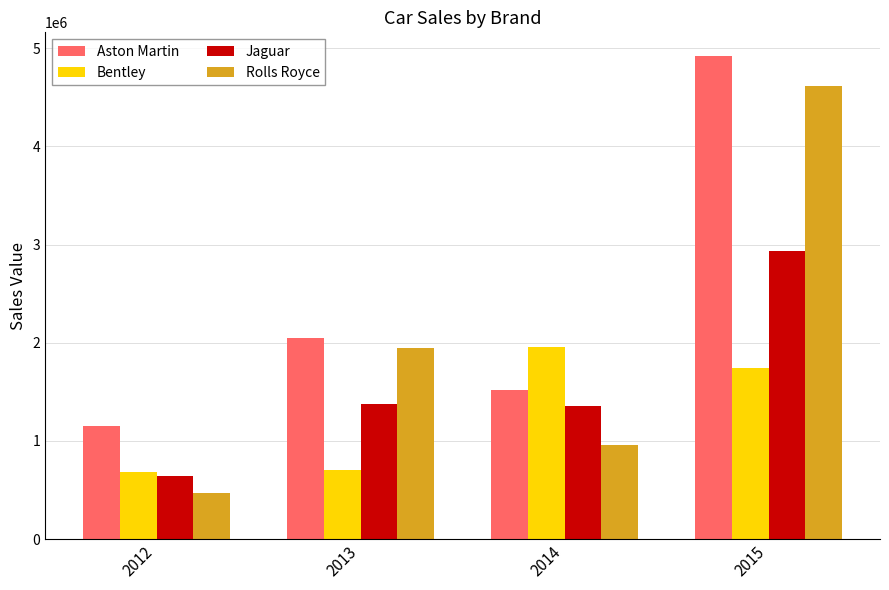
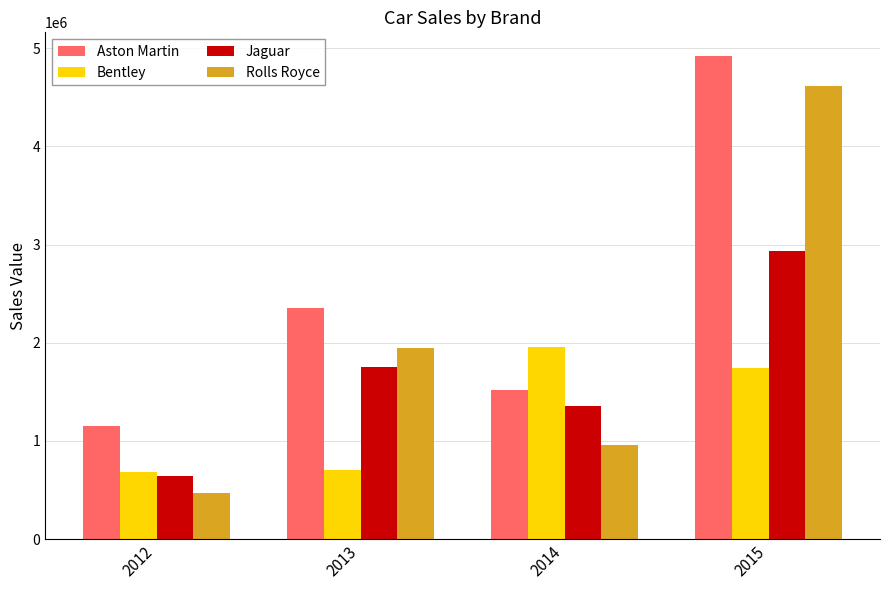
Aston Martin, 2013: 2000000 -> 2400000
Jaguar, 2013: 1400000 -> 1800000
